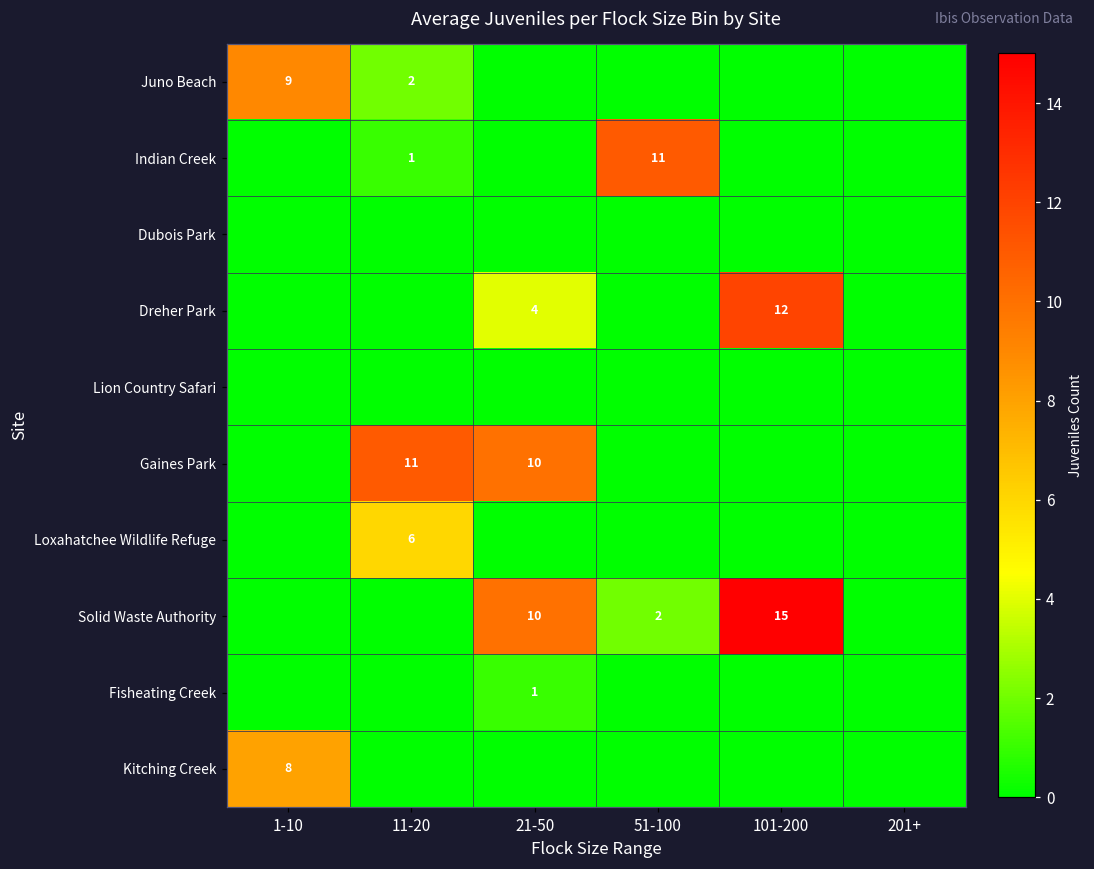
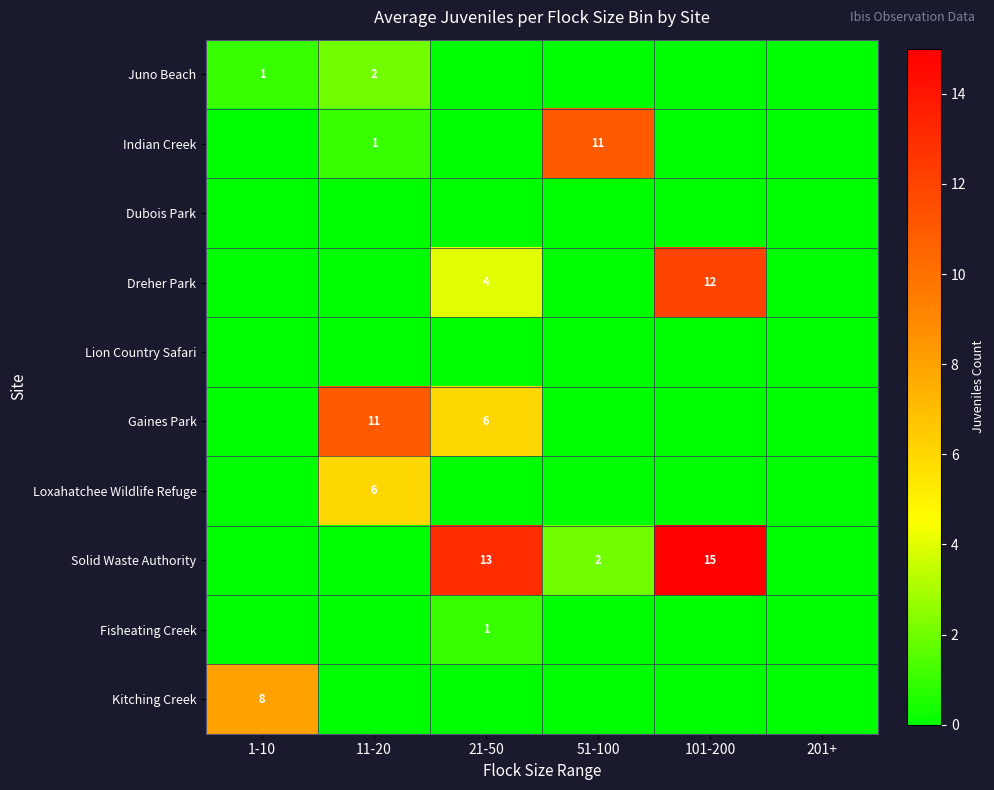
Juno Beach, 1-10: 9 -> 1
Gaines Park, 21-50: 10 -> 6
Solid Waste Authority, 21-50: 10 -> 13
